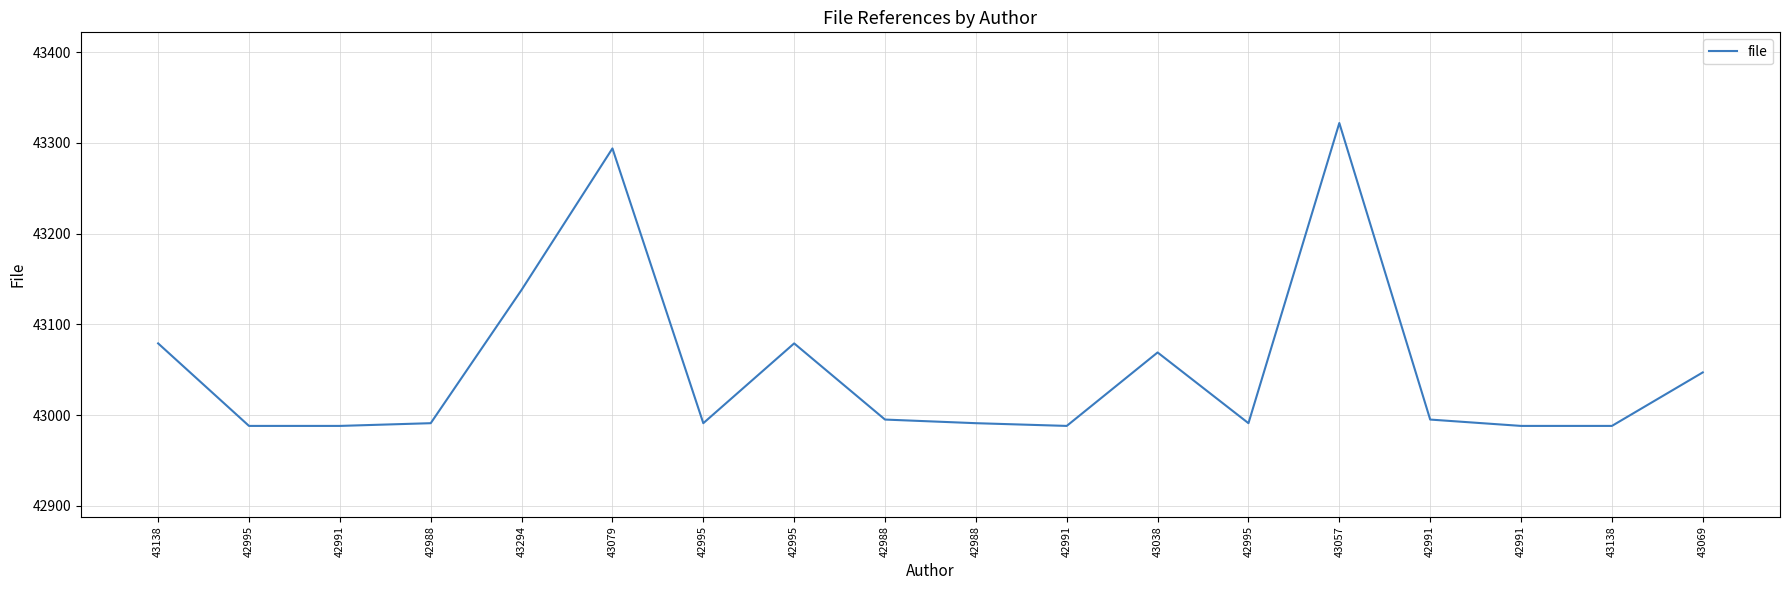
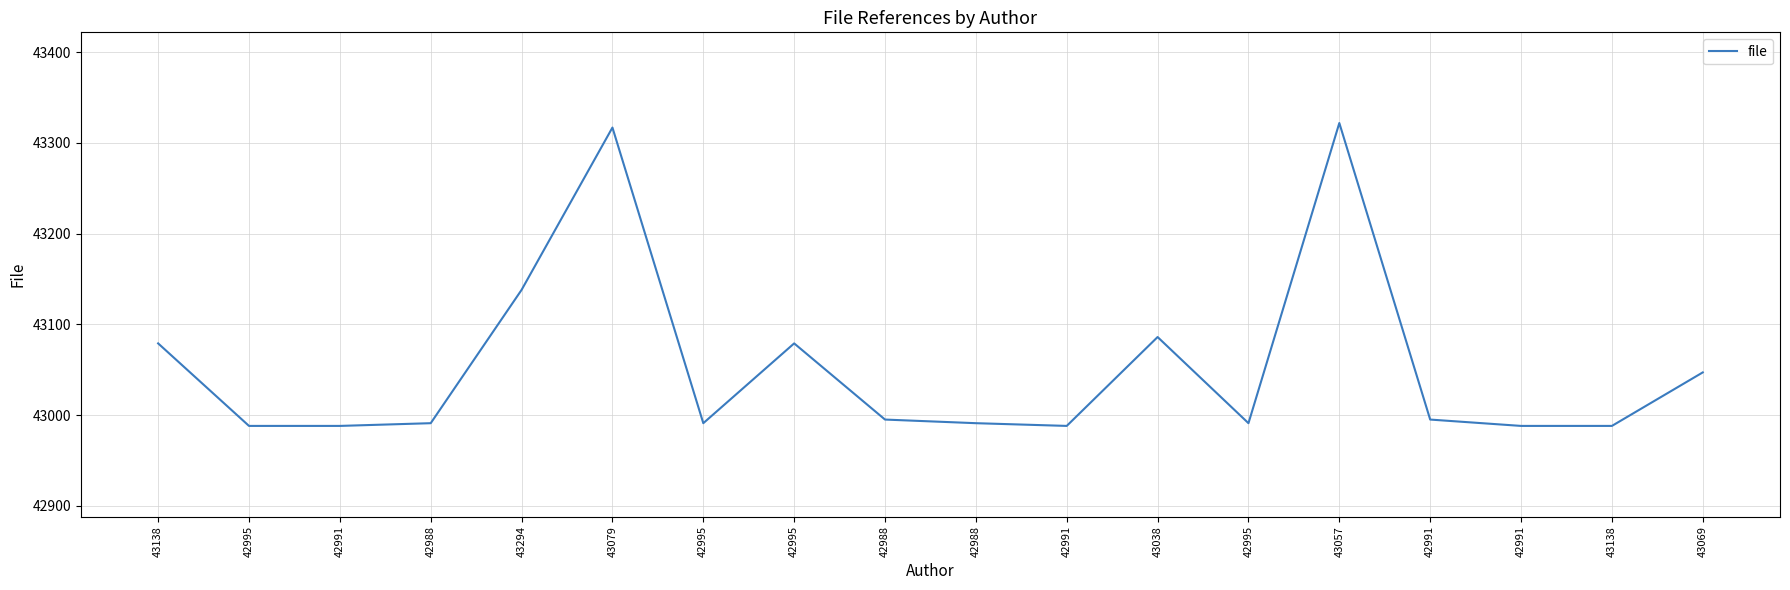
43079: 43290 -> 43320
43038: 43070 -> 43090
